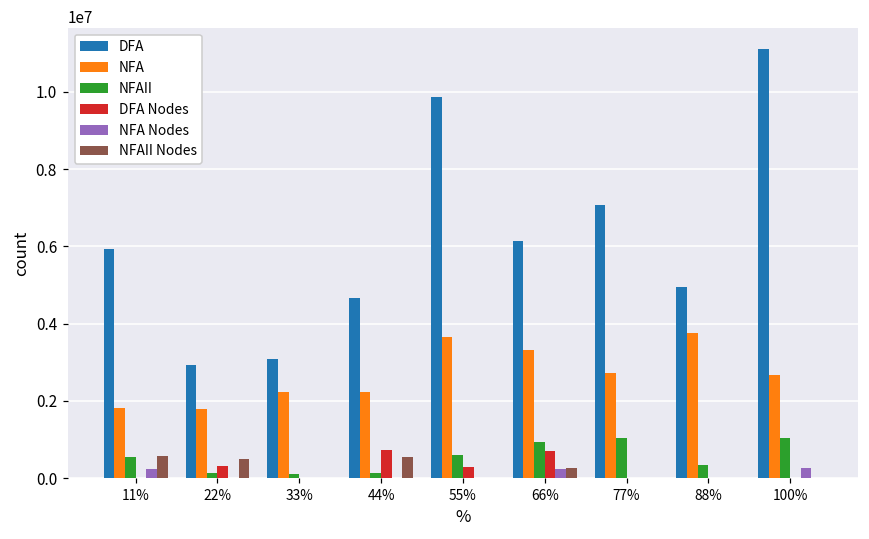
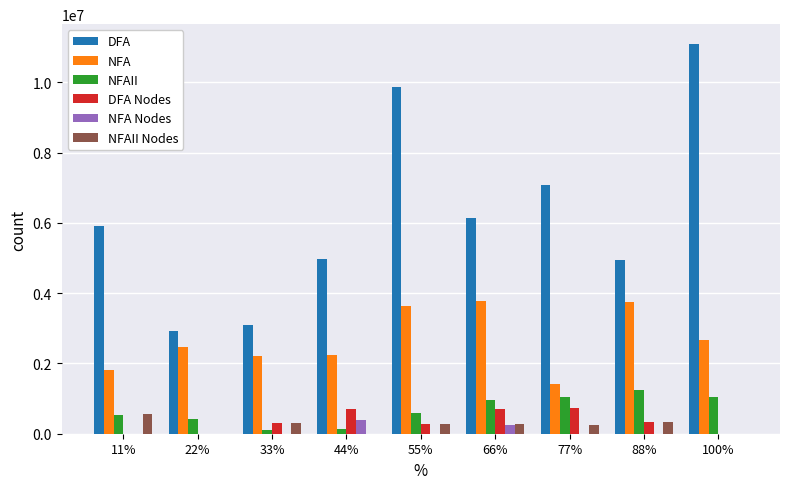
NFA Nodes, 11%: 200000 -> 0
NFA, 22%: 1800000 -> 2500000
NFAII, 22%: 100000 -> 400000
DFA Nodes, 22%: 300000 -> 0
NFAII Nodes, 22%: 500000 -> 0
DFA Nodes, 33%: 0 -> 300000
NFAII Nodes, 33%: 0 -> 300000
DFA, 44%: 4700000 -> 5000000
NFA Nodes, 44%: 0 -> 400000
NFAII Nodes, 44%: 500000 -> 0
NFAII Nodes, 55%: 0 -> 300000
NFA, 66%: 3300000 -> 3800000
NFA, 77%: 2700000 -> 1400000
DFA Nodes, 77%: 0 -> 700000
NFAII Nodes, 77%: 0 -> 300000
NFAII, 88%: 300000 -> 1300000
DFA Nodes, 88%: 0 -> 300000
NFAII Nodes, 88%: 0 -> 300000
NFA Nodes, 100%: 300000 -> 0
